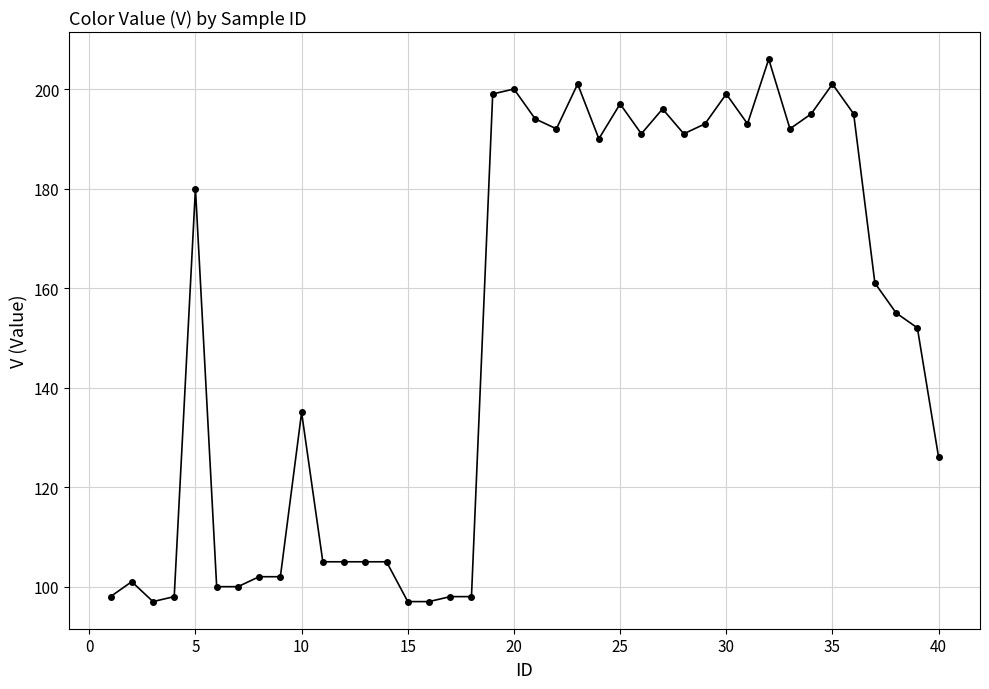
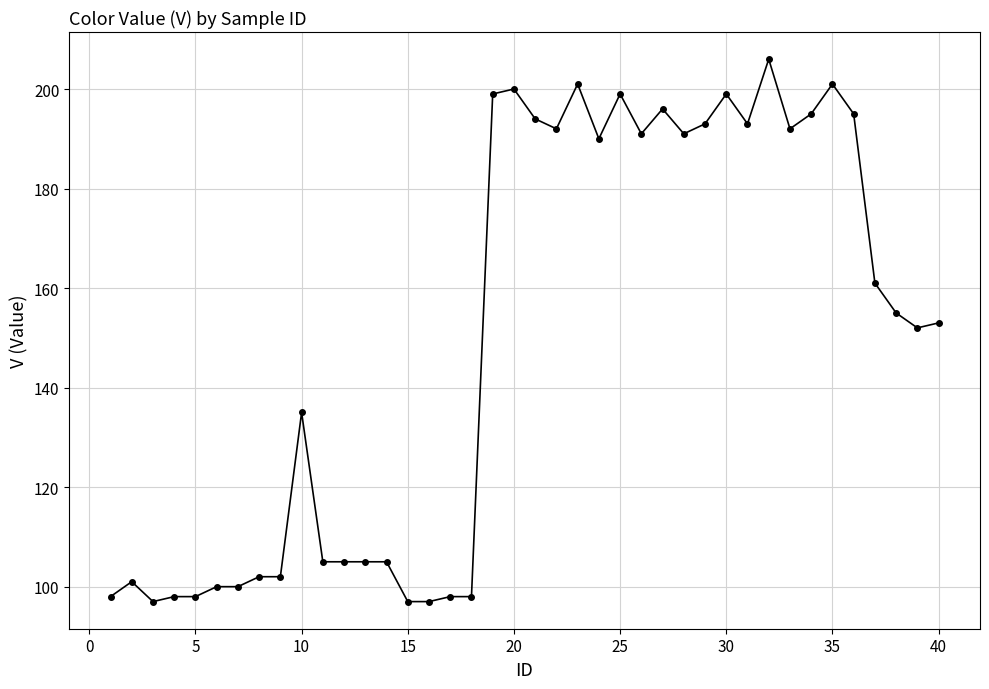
5: 180 -> 98
25: 197 -> 199
40: 126 -> 153
